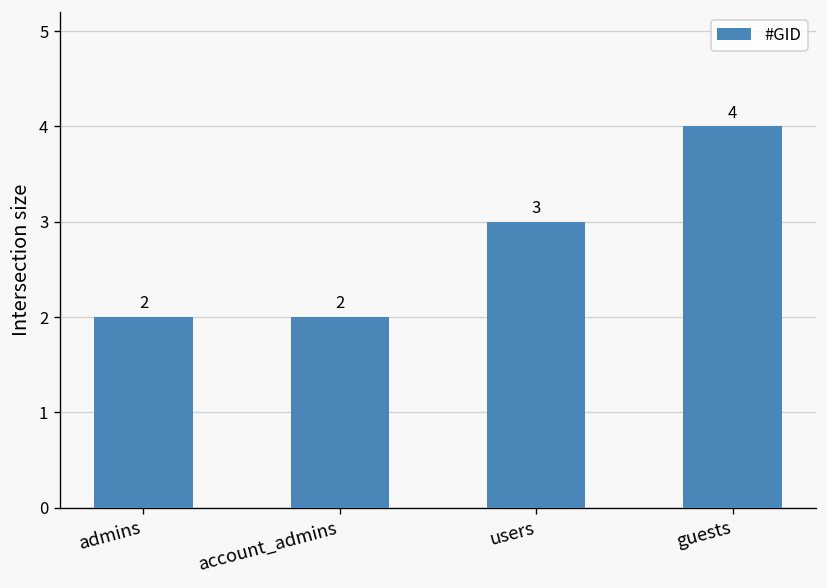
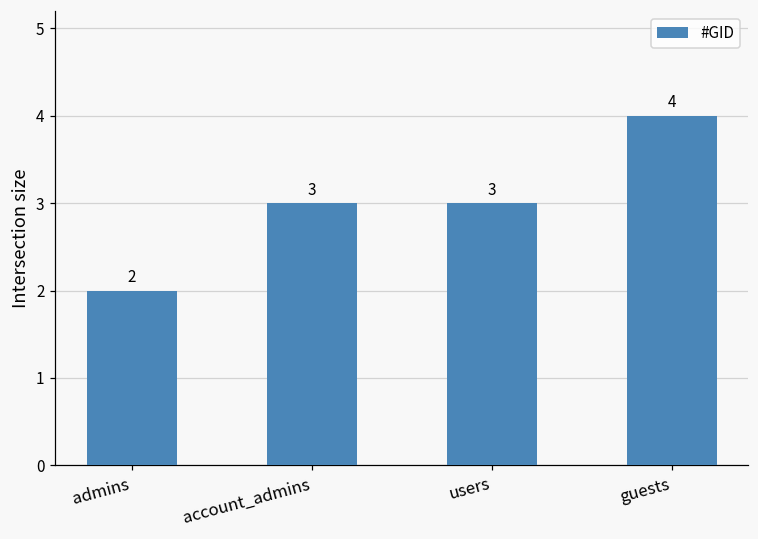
account_admins: 2 -> 3
